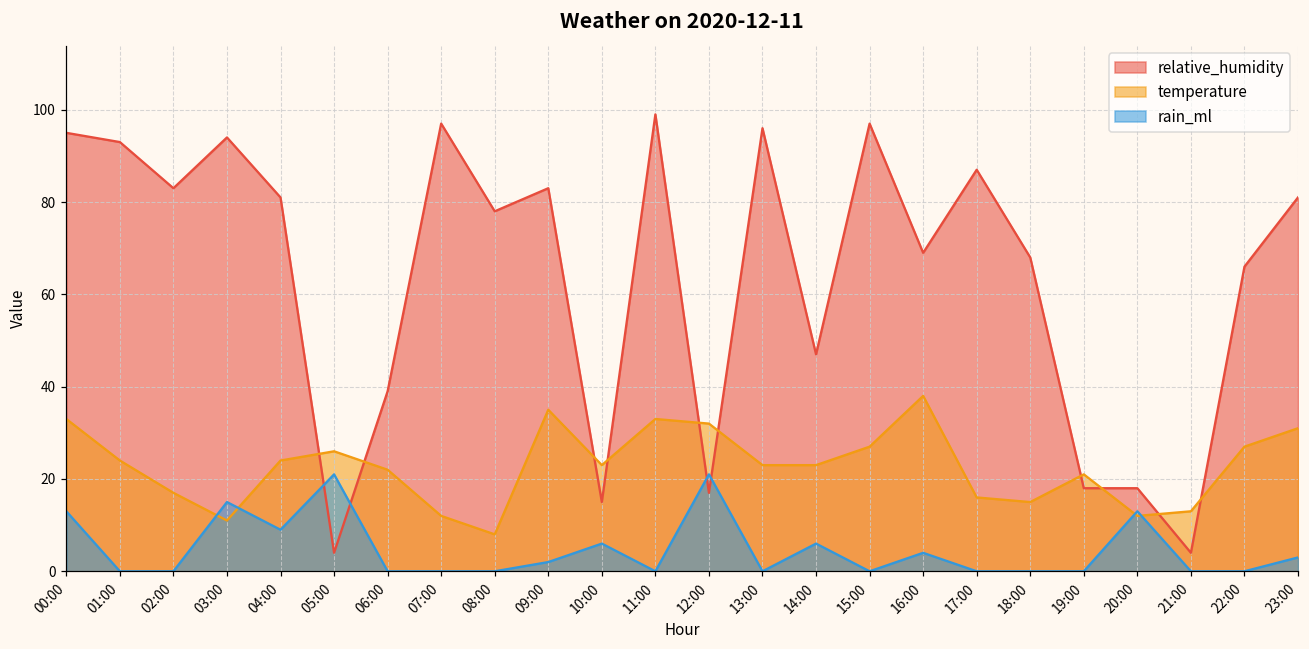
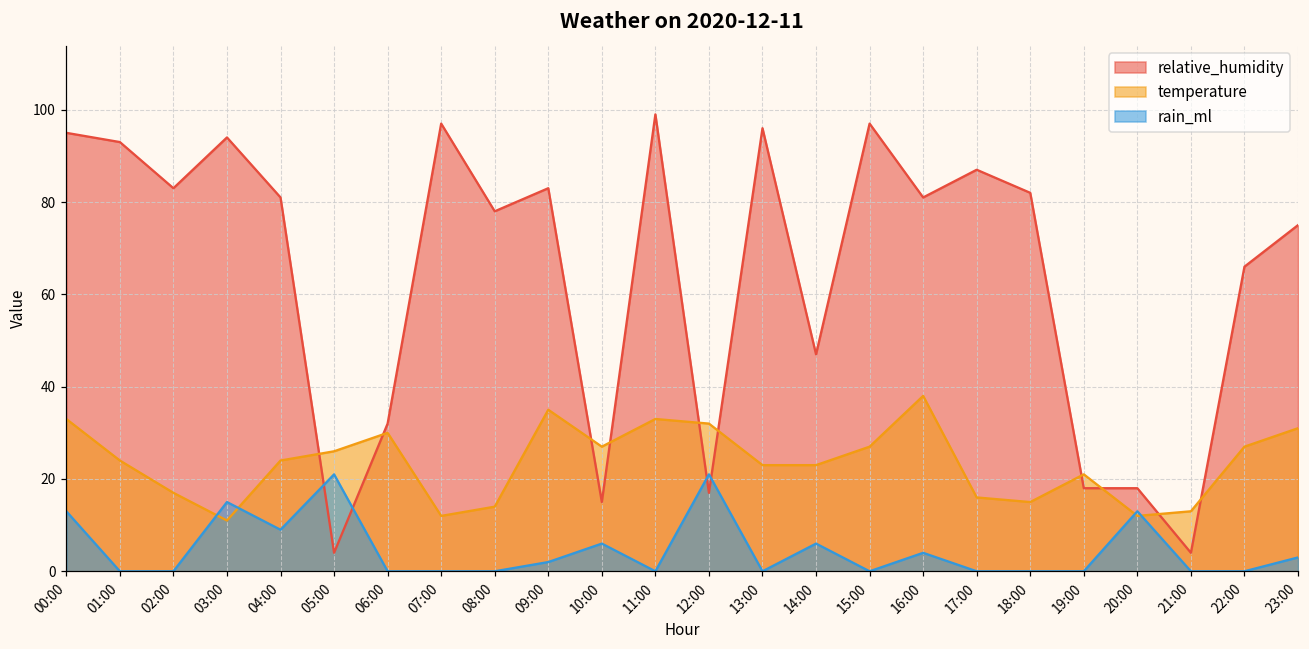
relative_humidity, 06:00: 39 -> 32
temperature, 06:00: 22 -> 30
temperature, 08:00: 8 -> 14
temperature, 10:00: 23 -> 27
relative_humidity, 16:00: 69 -> 81
relative_humidity, 18:00: 68 -> 82
relative_humidity, 23:00: 81 -> 75
